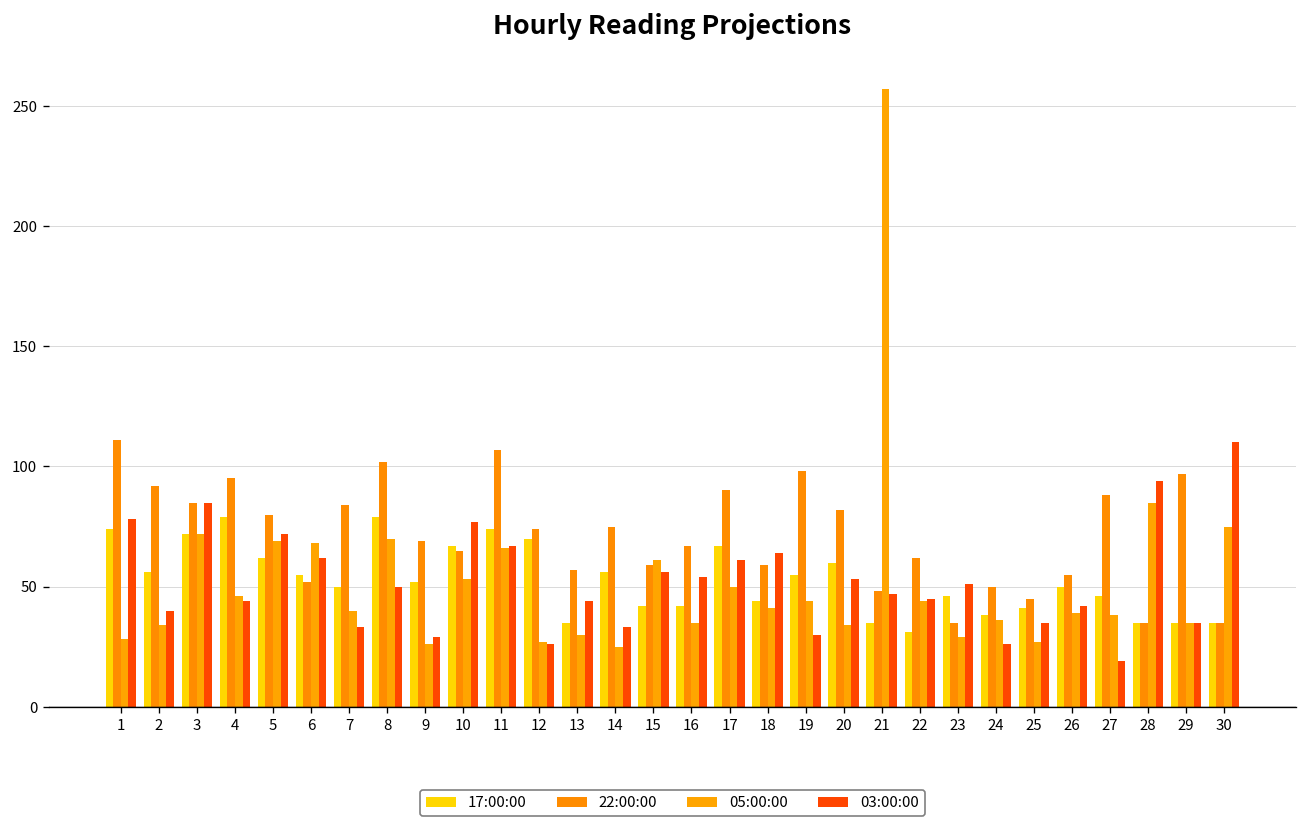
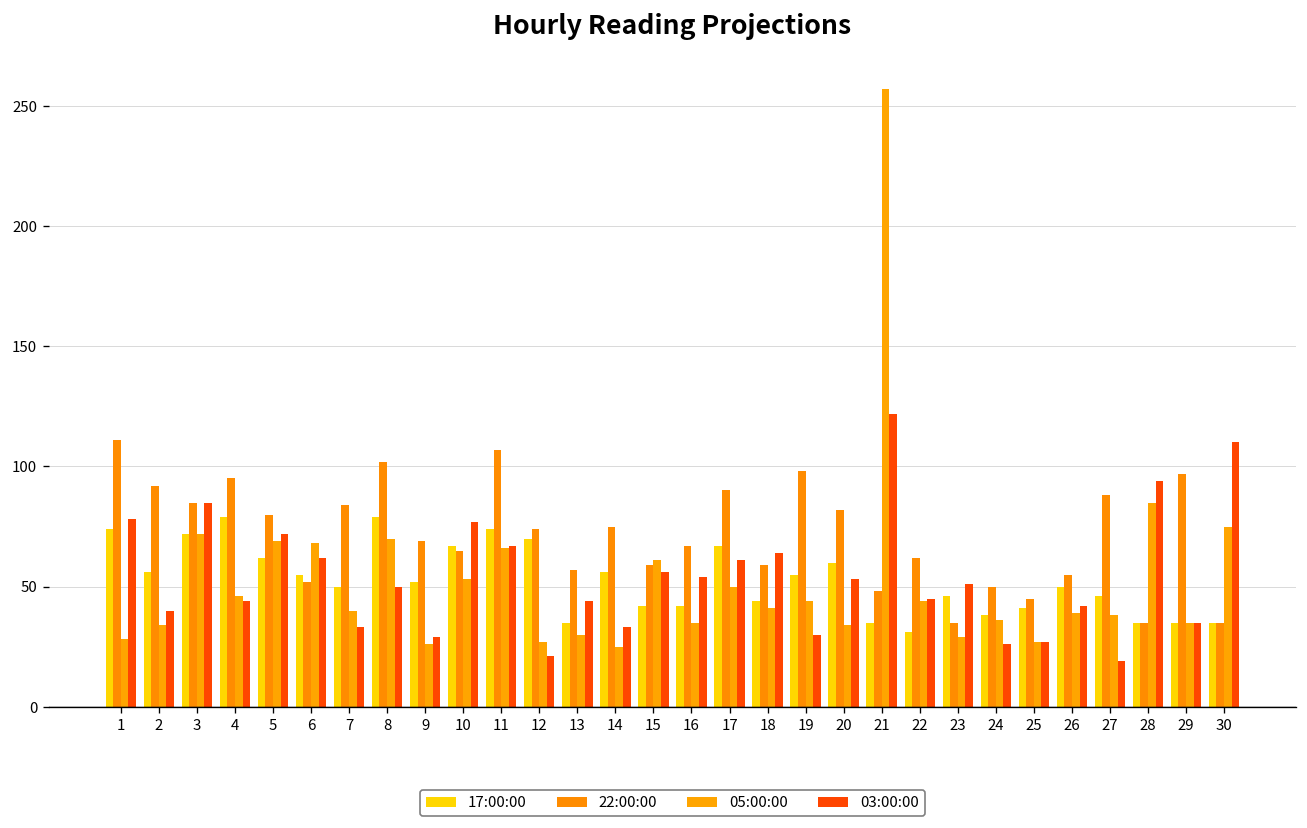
03:00:00, 12: 26 -> 21
03:00:00, 21: 47 -> 122
03:00:00, 25: 35 -> 27
